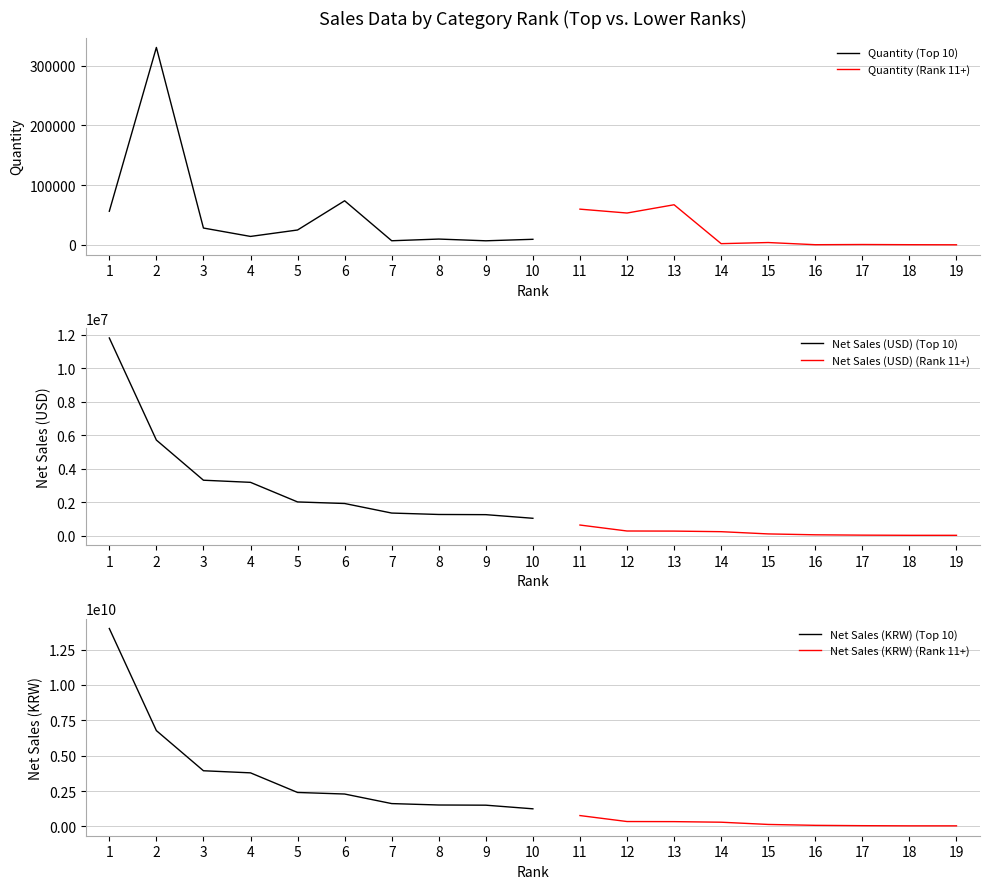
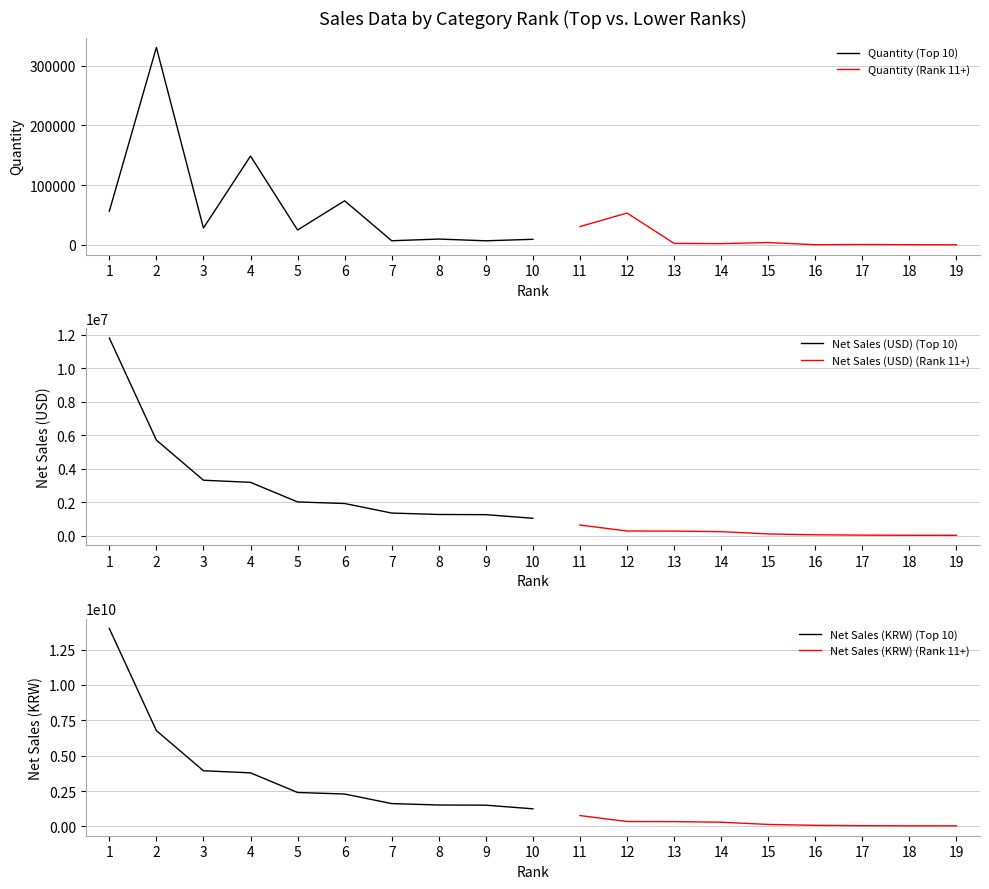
Sales Data by Category Rank (Top vs. Lower Ranks), Quantity (Top 10), 4: 10000 -> 150000
Sales Data by Category Rank (Top vs. Lower Ranks), Quantity (Rank 11+), 11: 60000 -> 30000
Sales Data by Category Rank (Top vs. Lower Ranks), Quantity (Rank 11+), 13: 70000 -> 0
